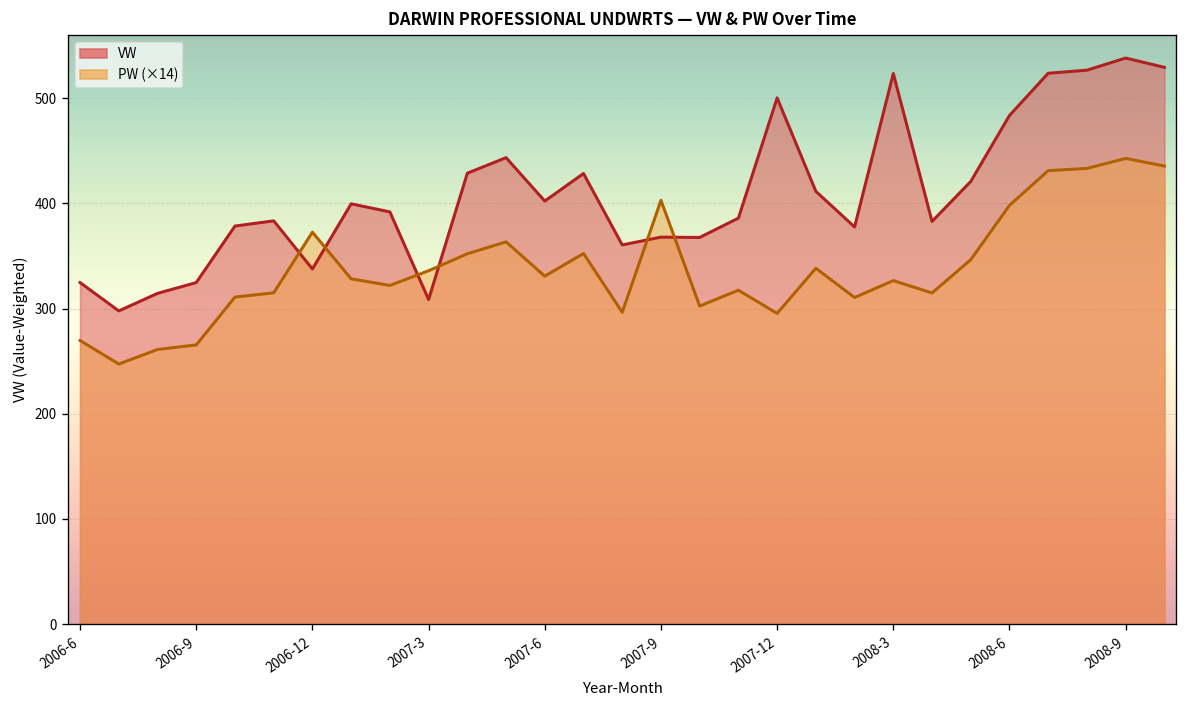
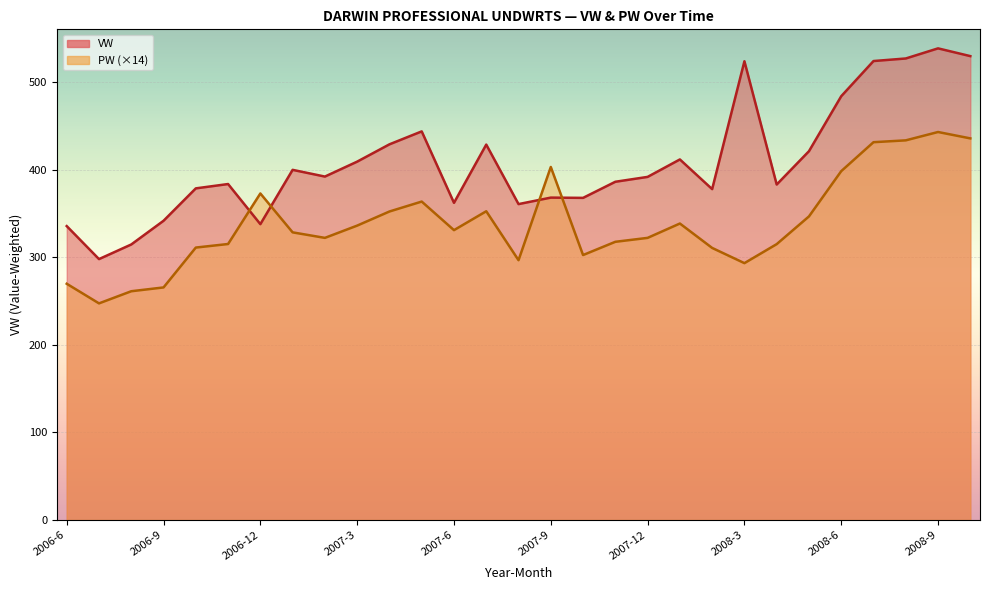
VW, 2006-6: 320 -> 340
VW, 2006-9: 320 -> 340
VW, 2007-3: 310 -> 410
VW, 2007-6: 400 -> 360
VW, 2007-12: 500 -> 390
PW (×14), 2007-12: 300 -> 320
PW (×14), 2008-3: 330 -> 290
